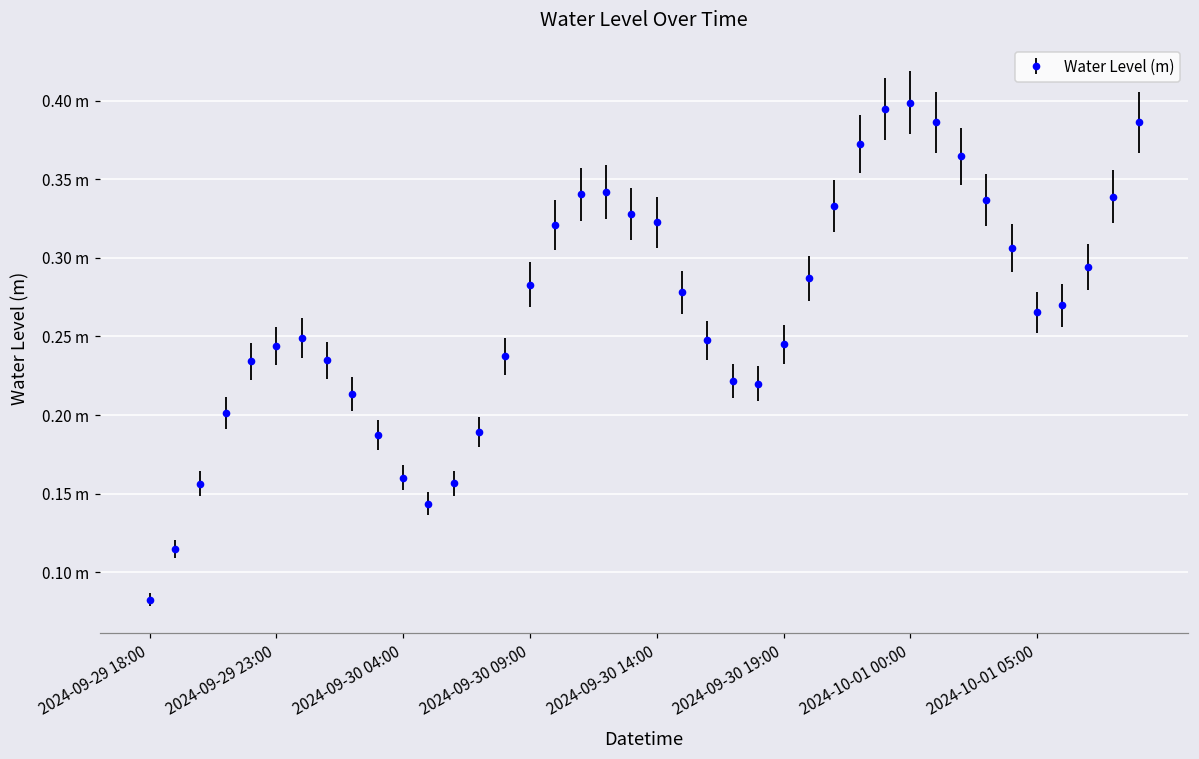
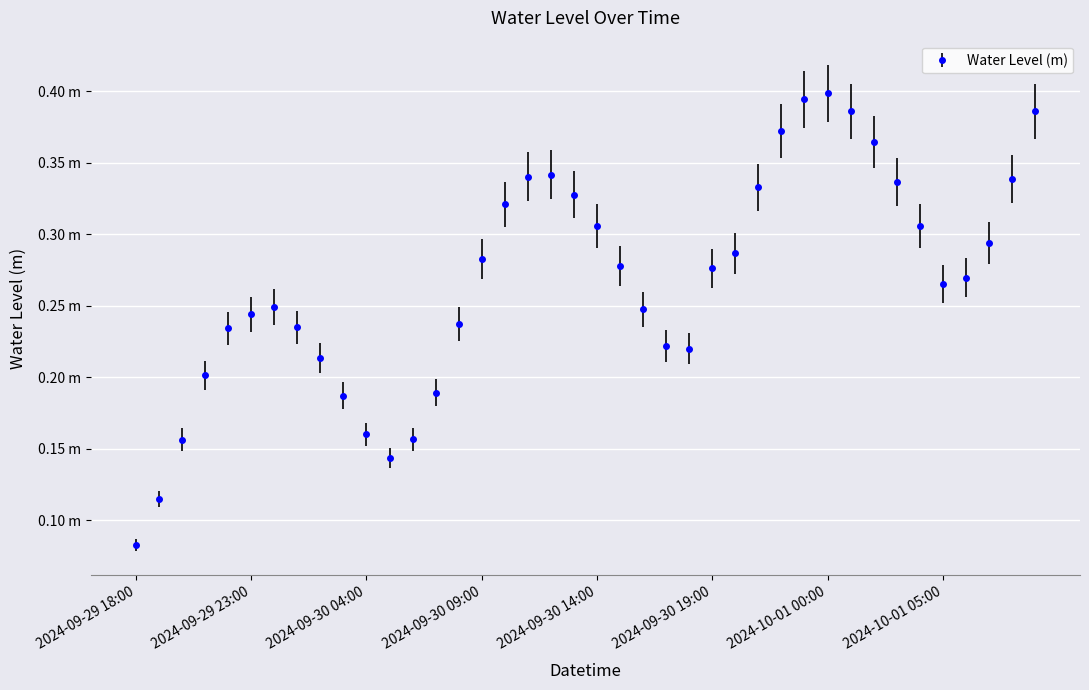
2024-09-30 14:00: 0.323 m -> 0.306 m
2024-09-30 19:00: 0.245 m -> 0.276 m
